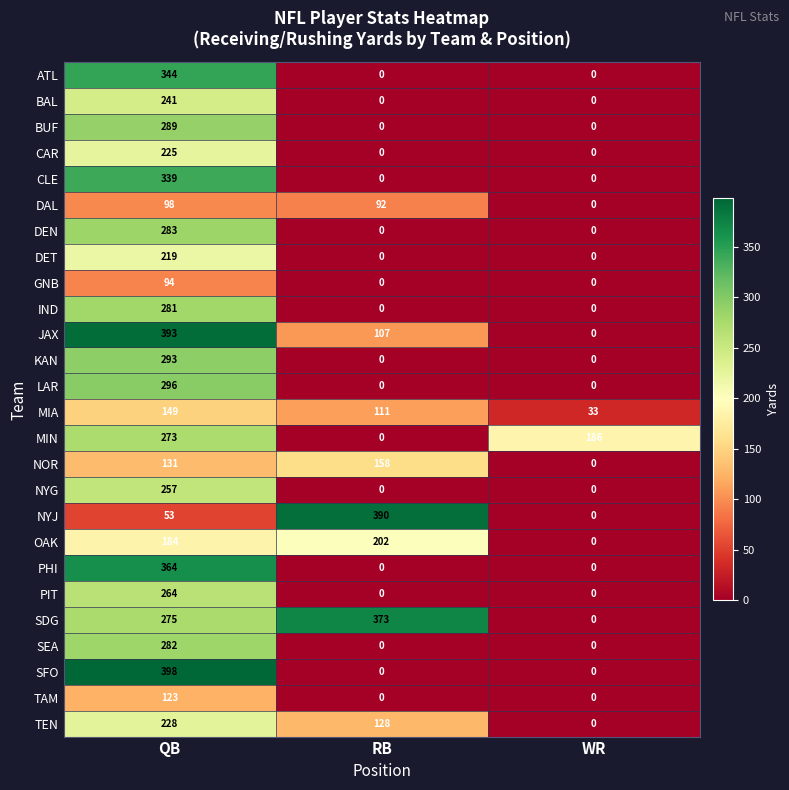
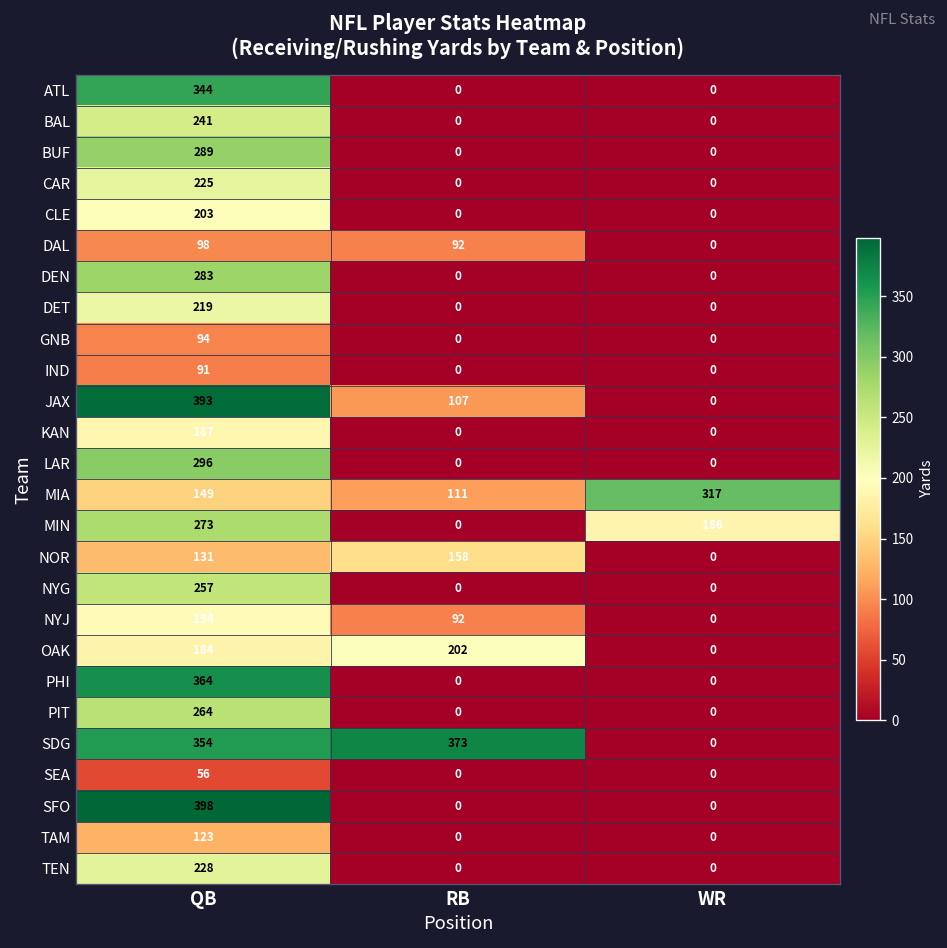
CLE, QB: 339 -> 203
IND, QB: 281 -> 91
KAN, QB: 293 -> 187
MIA, WR: 33 -> 317
NYJ, QB: 53 -> 194
NYJ, RB: 390 -> 92
SDG, QB: 275 -> 354
SEA, QB: 282 -> 56
TEN, RB: 128 -> 0
